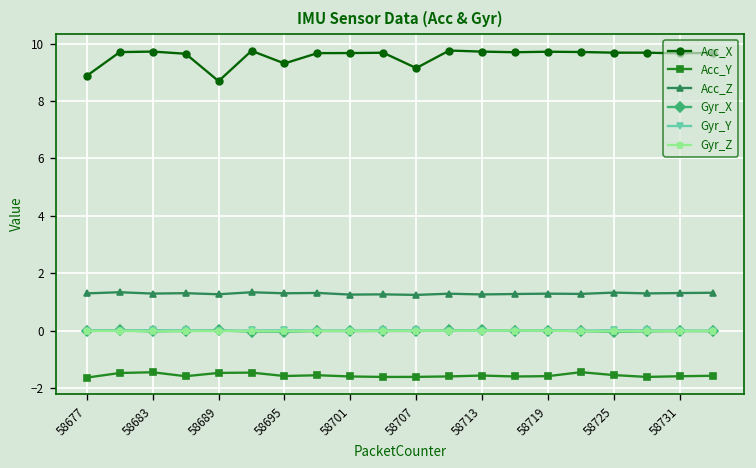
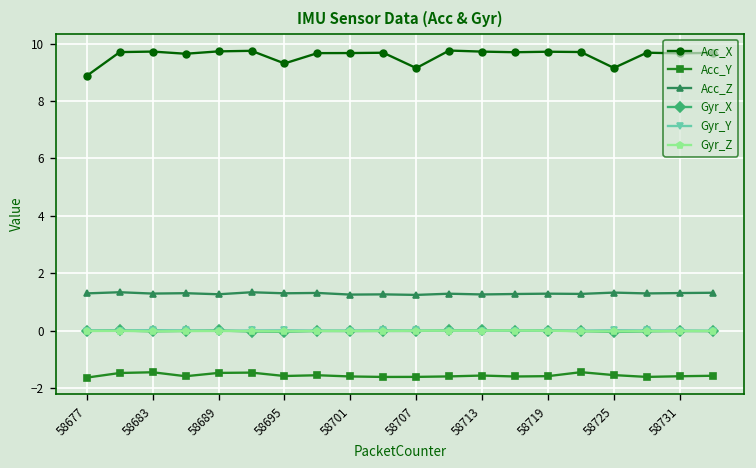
Acc_X, 58689: 8.7 -> 9.7
Acc_X, 58725: 9.7 -> 9.2
